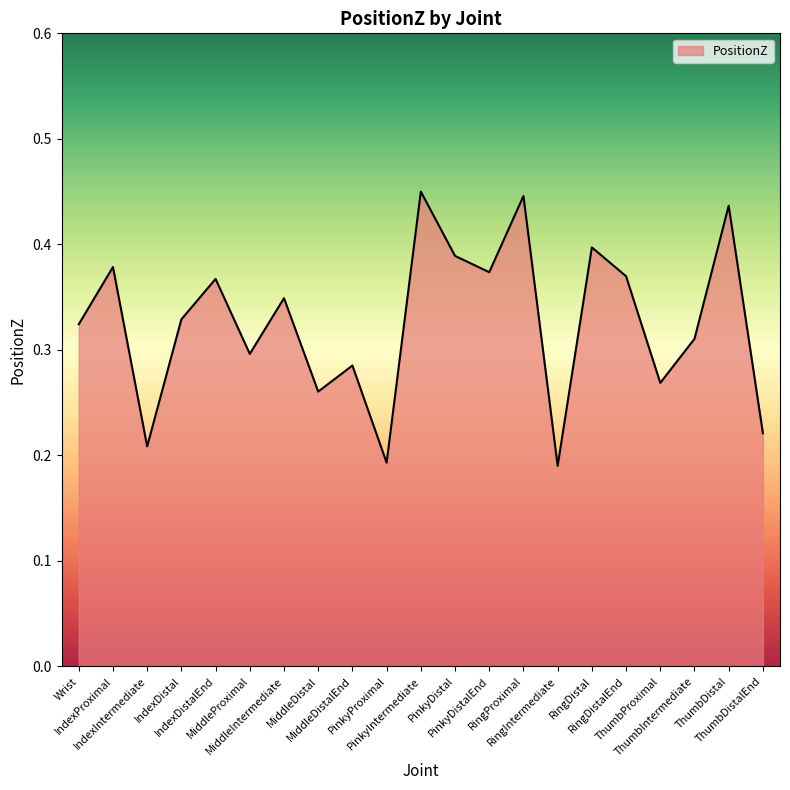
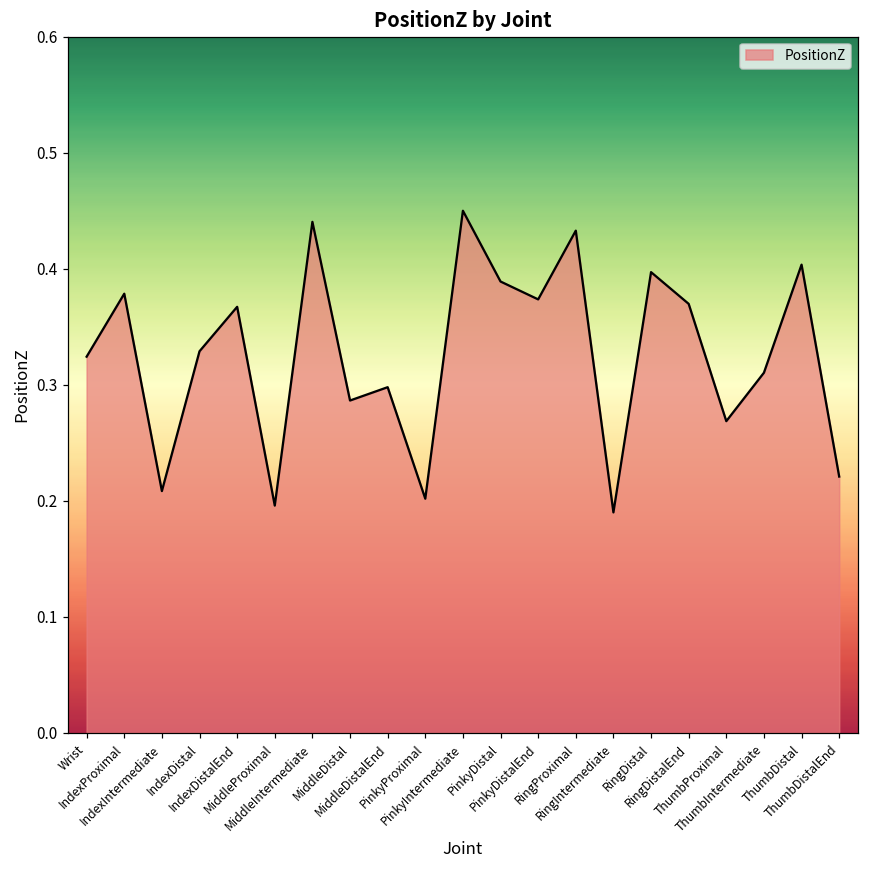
MiddleProximal: 0.296 -> 0.196
MiddleIntermediate: 0.349 -> 0.440
MiddleDistal: 0.260 -> 0.286
MiddleDistalEnd: 0.285 -> 0.298
PinkyProximal: 0.193 -> 0.202
RingProximal: 0.446 -> 0.433
ThumbDistal: 0.437 -> 0.404
